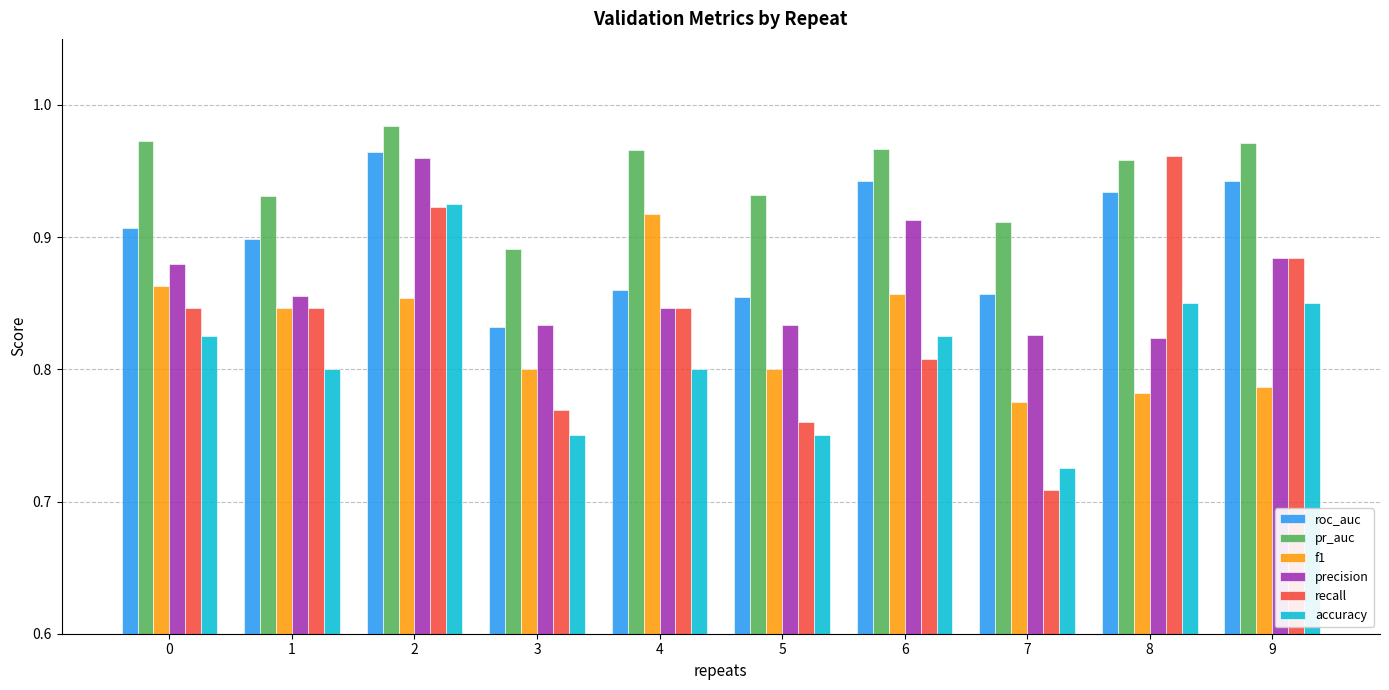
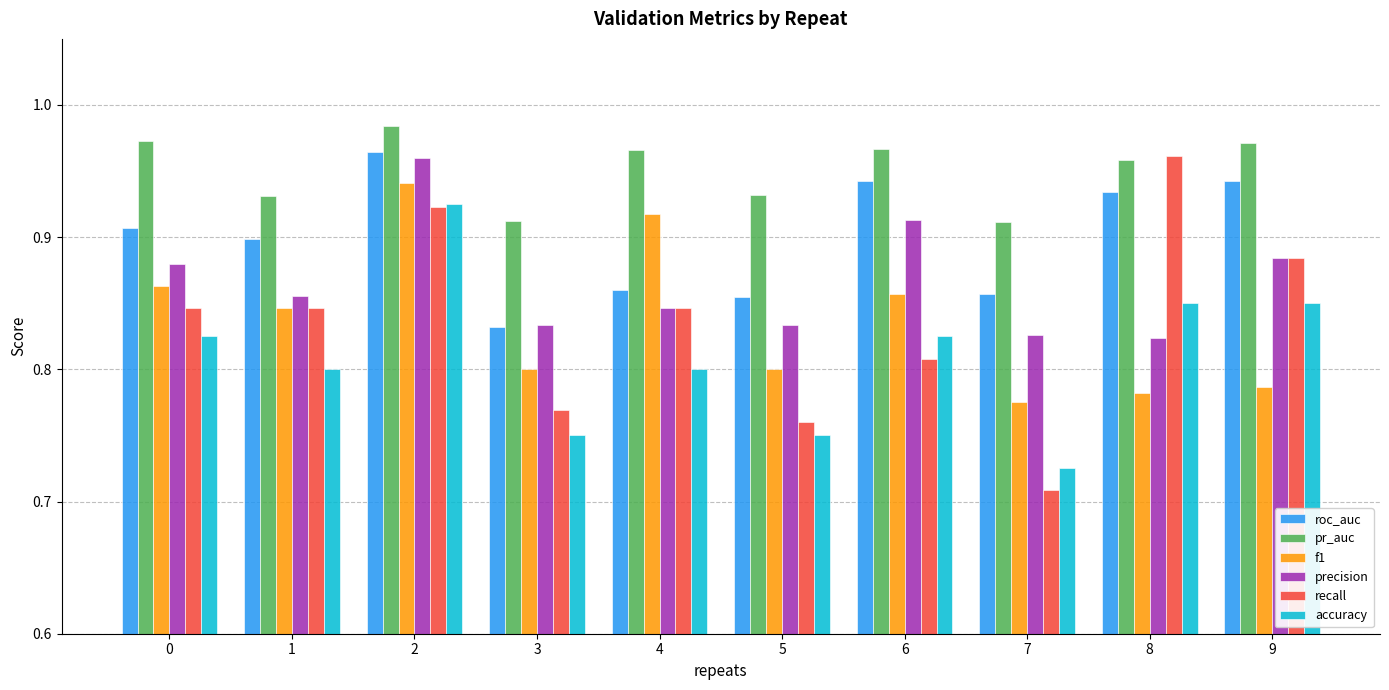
f1, 2: 0.854 -> 0.941
pr_auc, 3: 0.891 -> 0.912
